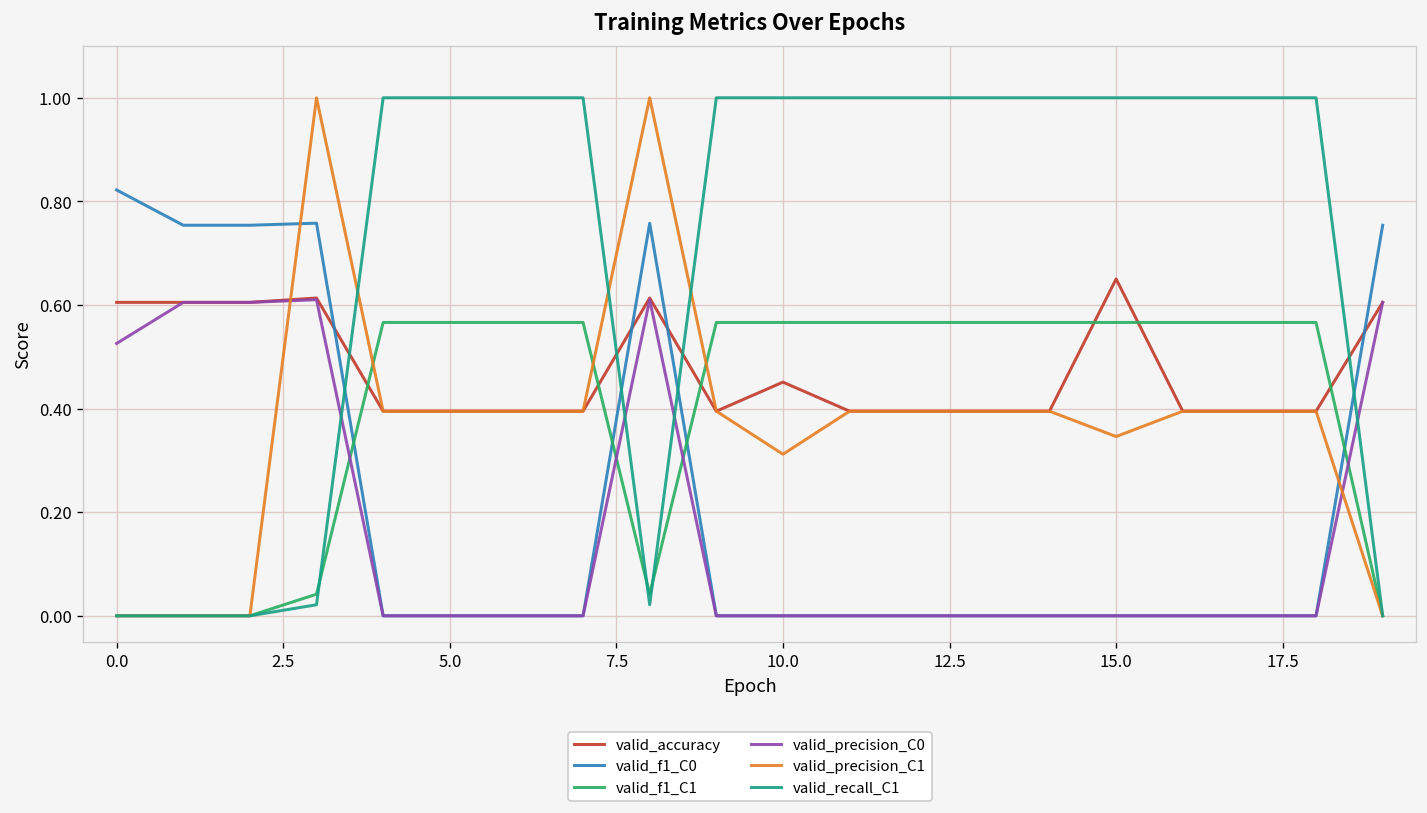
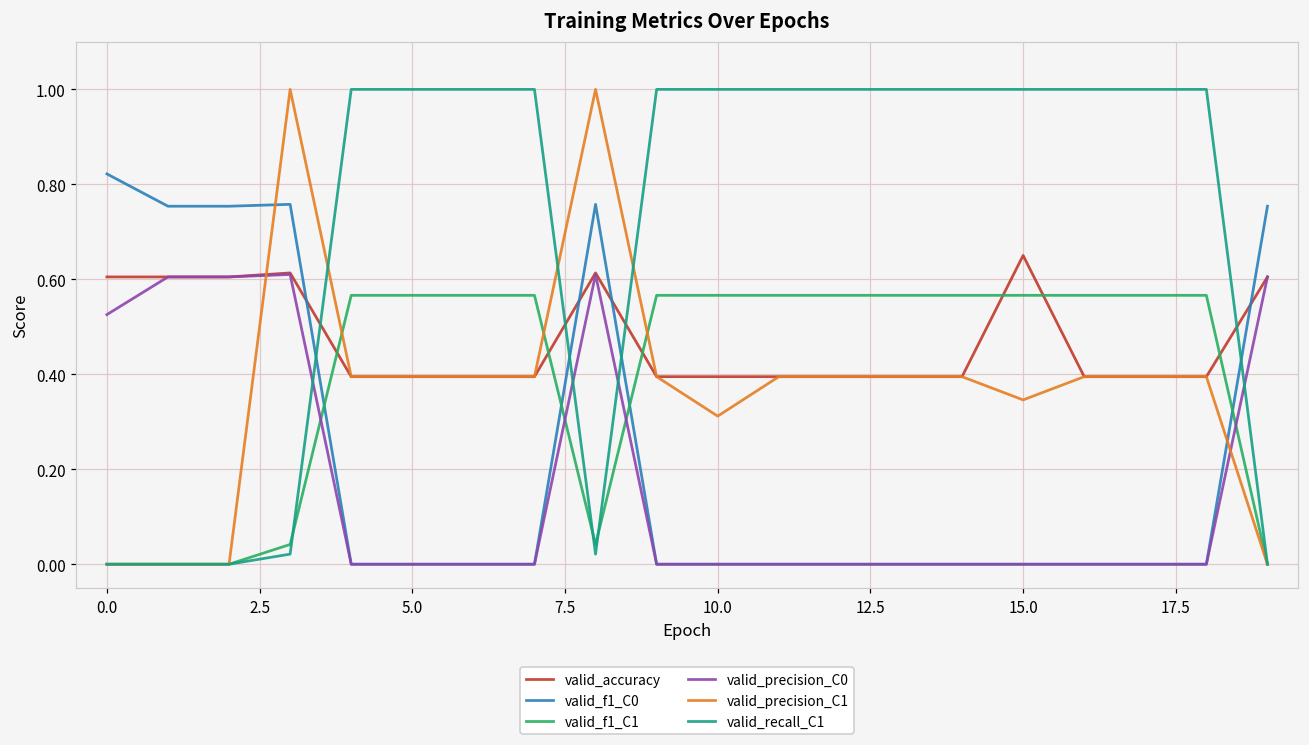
valid_accuracy, 10.0: 0.45 -> 0.39
